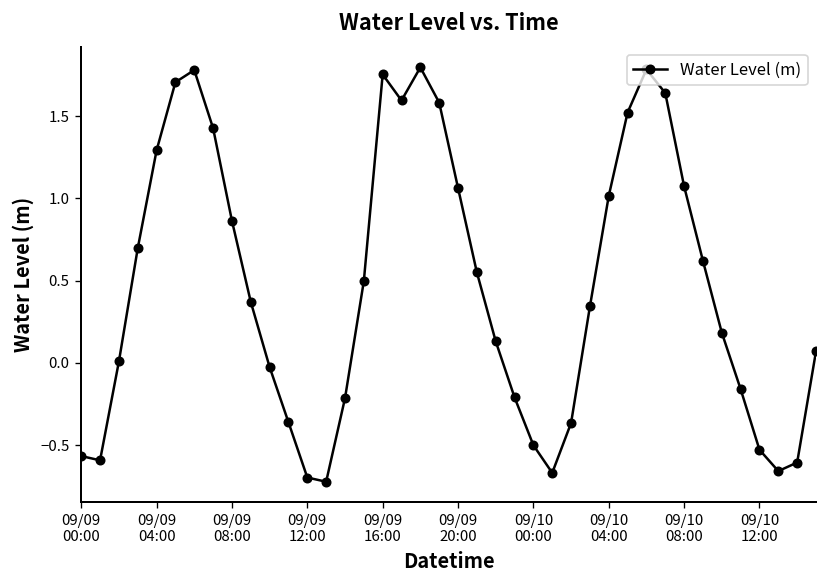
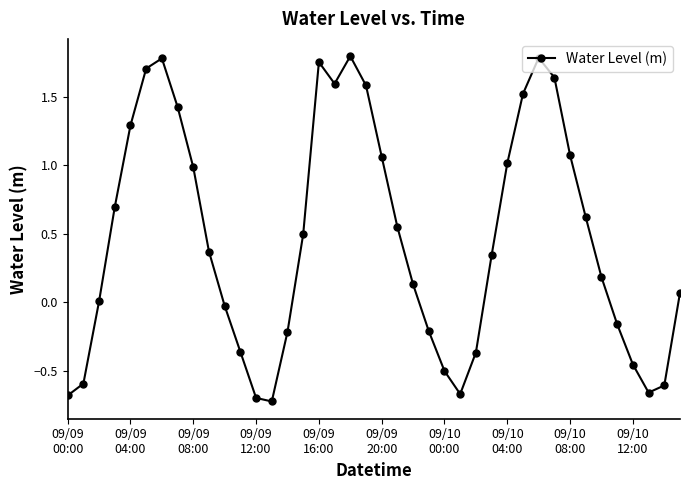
09/09 00:00: -0.57 -> -0.68
09/09 08:00: 0.86 -> 0.98
09/10 12:00: -0.53 -> -0.45
